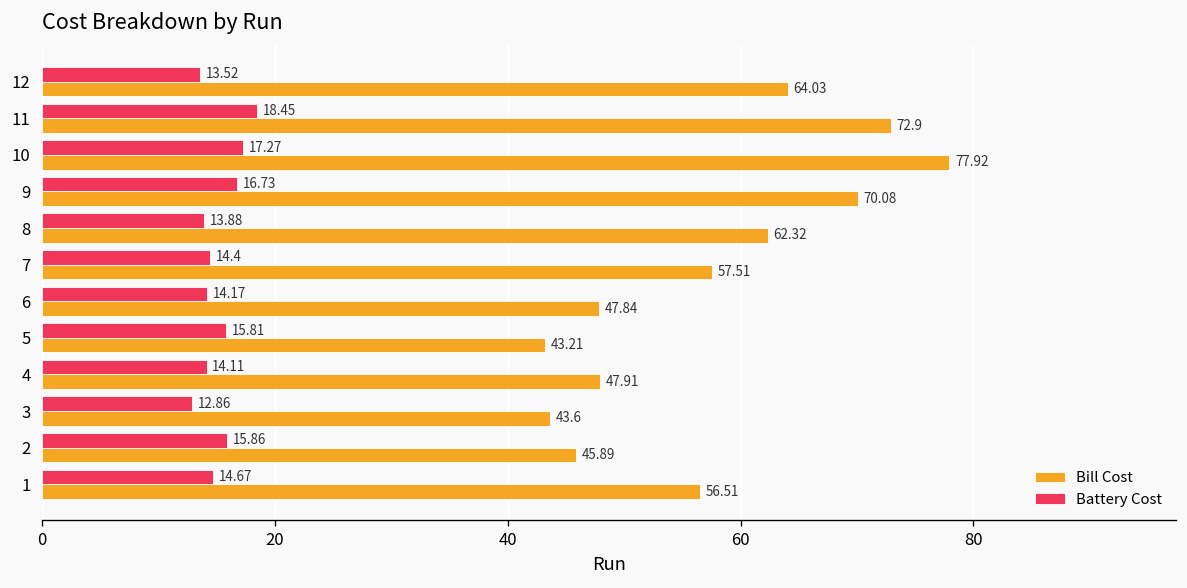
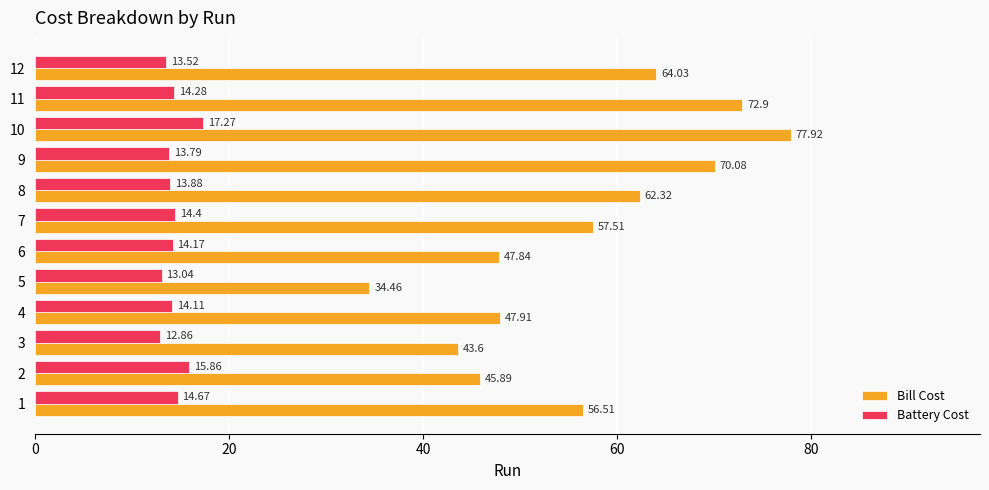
Battery Cost, 11: 18.45 -> 14.28
Battery Cost, 9: 16.73 -> 13.79
Battery Cost, 5: 15.81 -> 13.04
Bill Cost, 5: 43.21 -> 34.46
